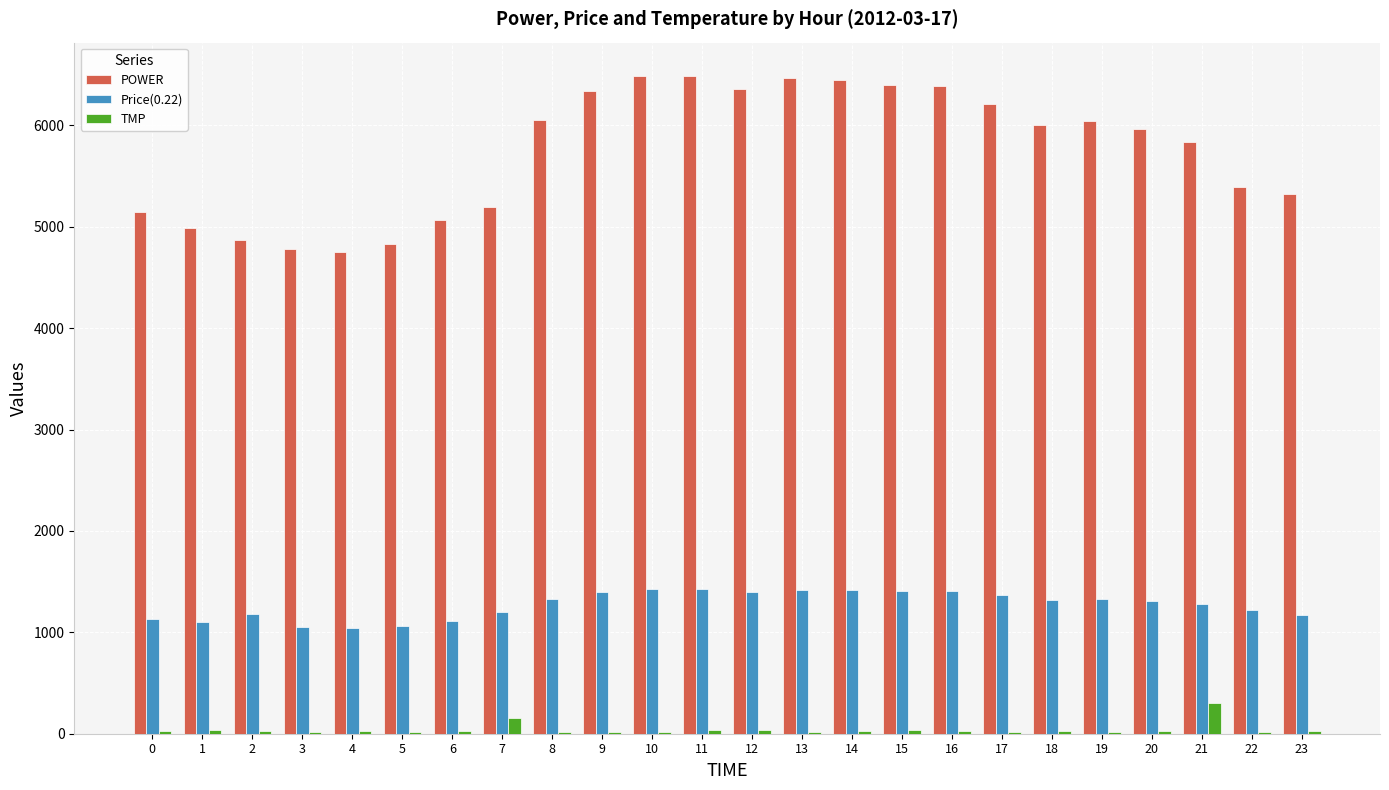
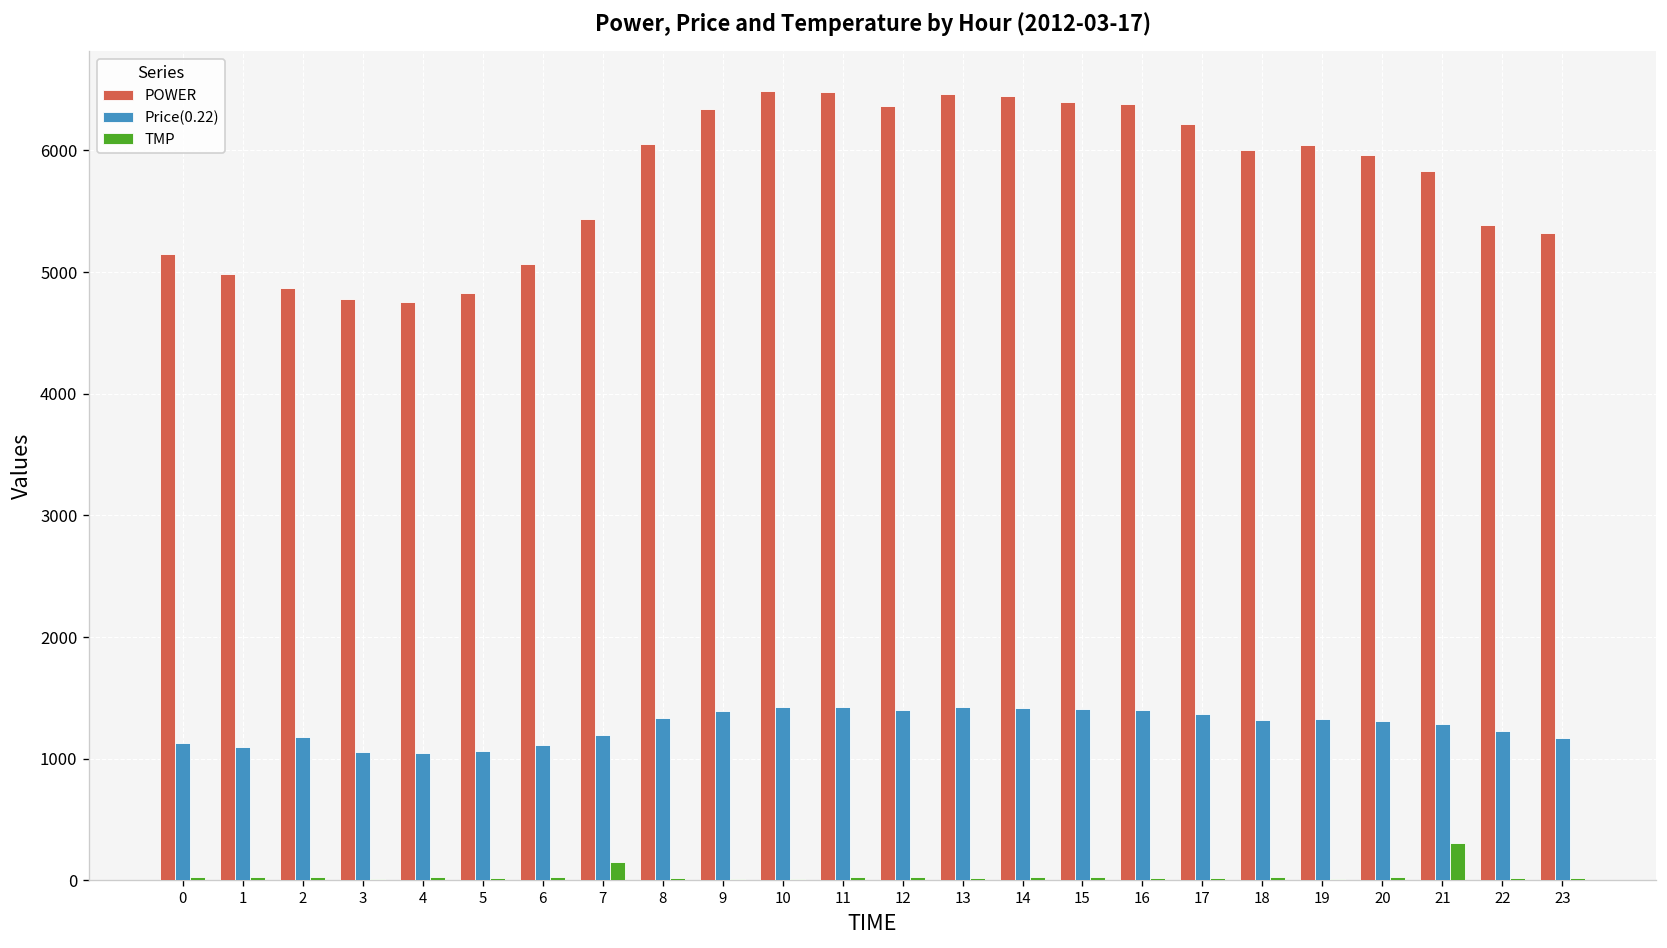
POWER, 7: 5190 -> 5430
